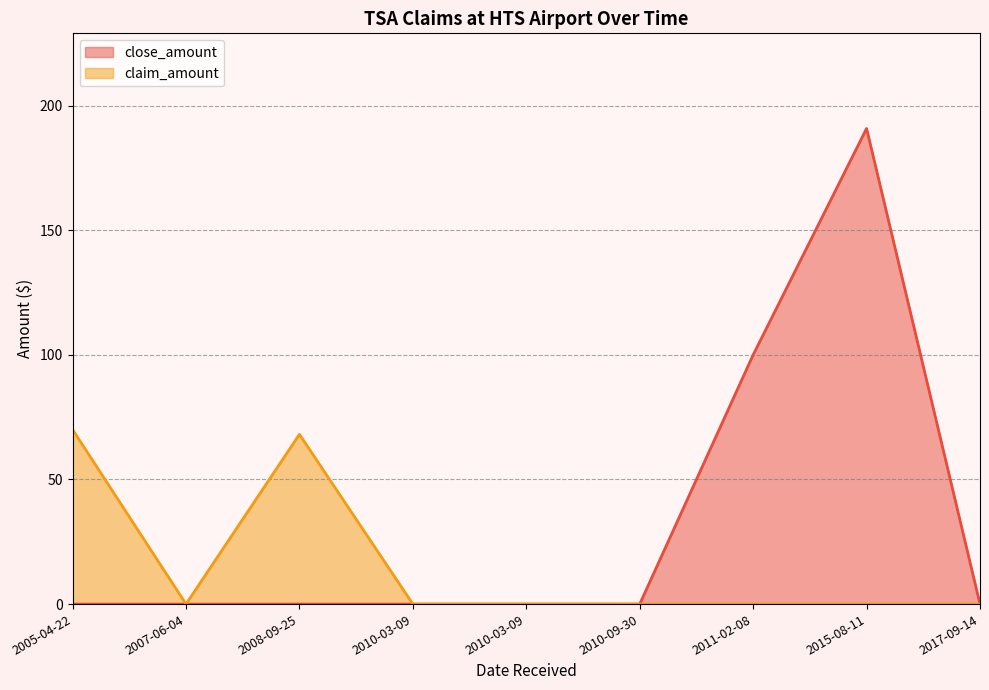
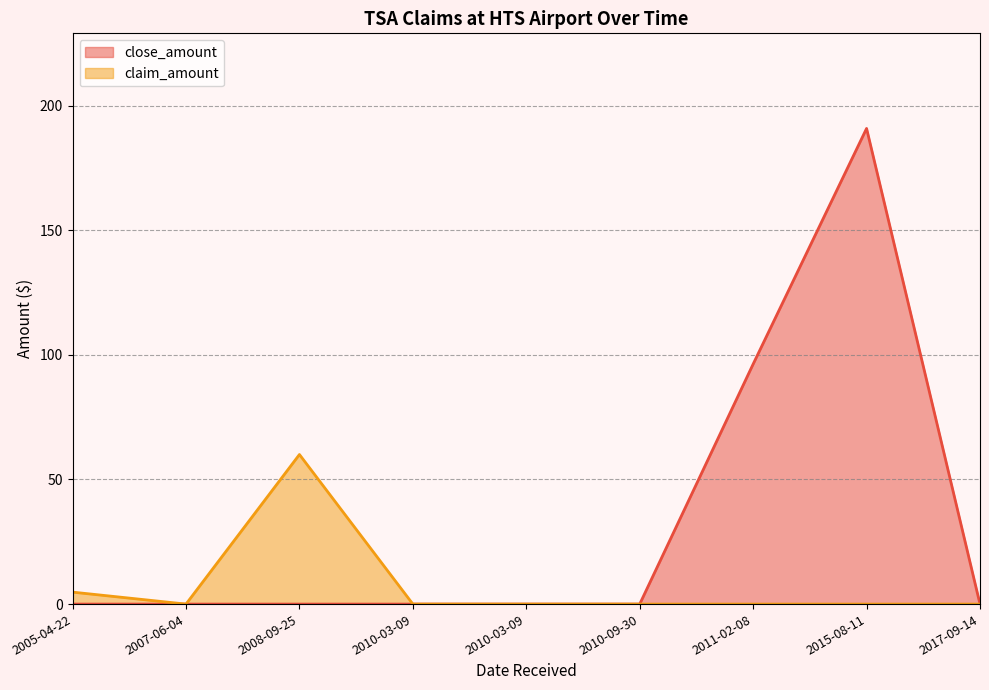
claim_amount, 2005-04-22: 70 -> 5
claim_amount, 2008-09-25: 68 -> 60
close_amount, 2011-02-08: 100 -> 96
